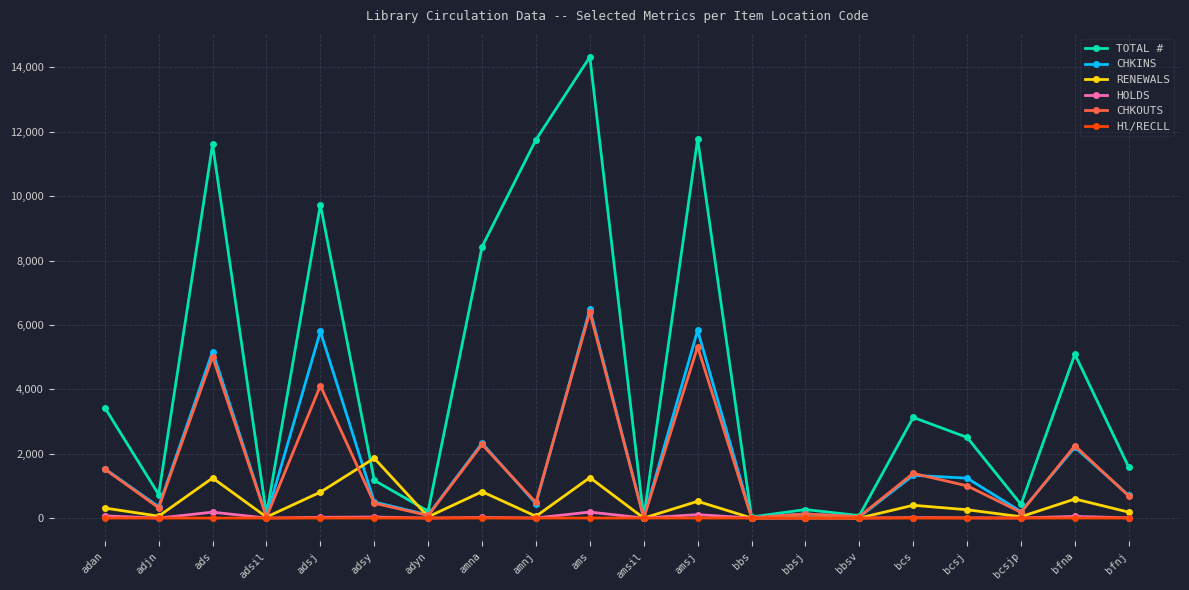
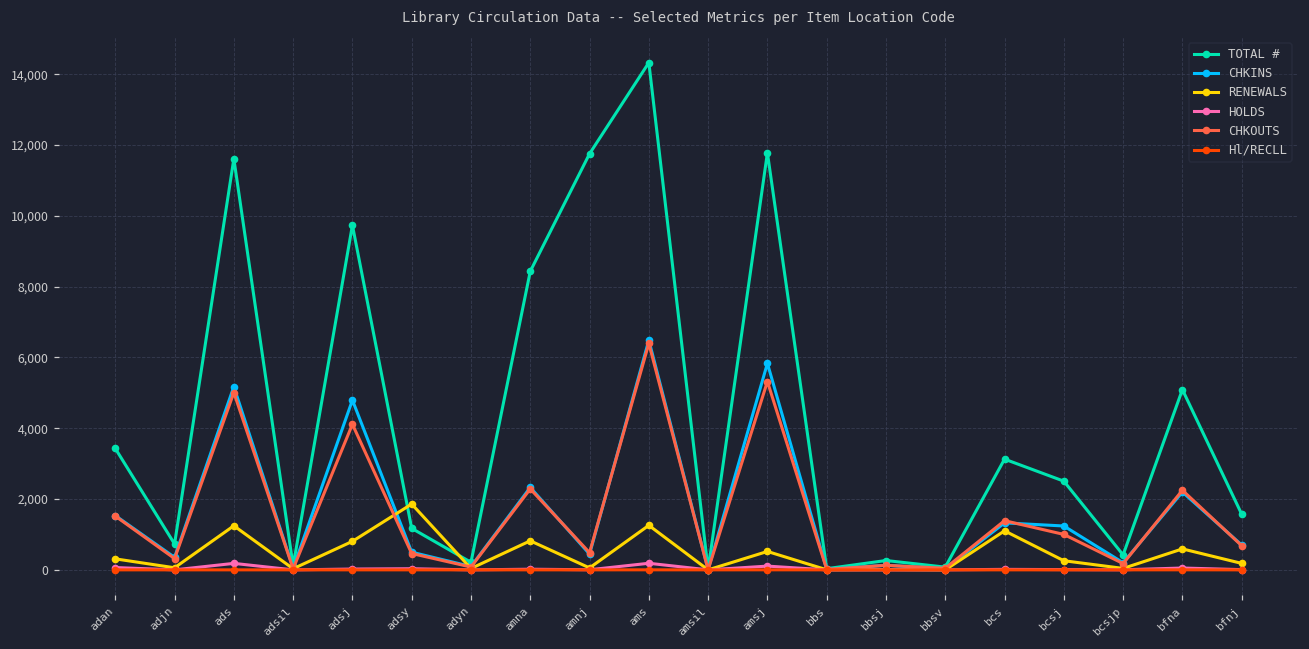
CHKINS, adsj: 5,800 -> 4,800
RENEWALS, bcs: 400 -> 1,100
